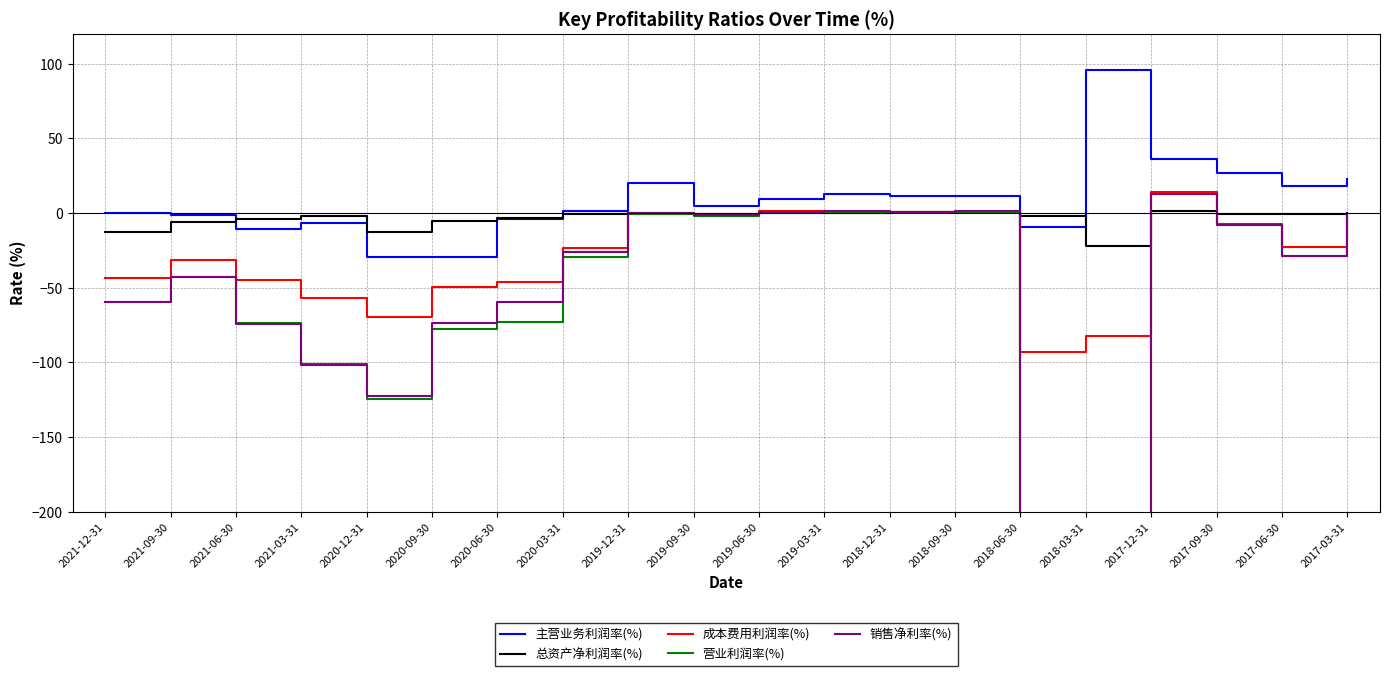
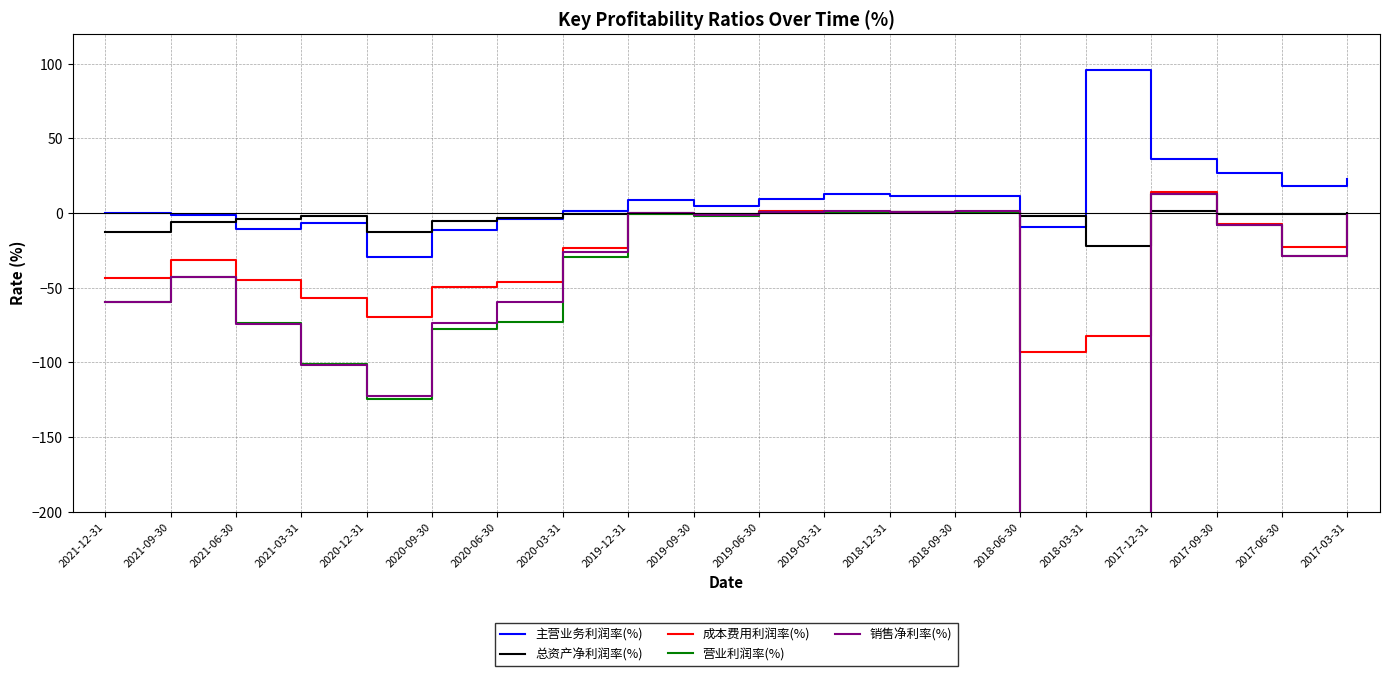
主营业务利润率(%), 2020-09-30: -29 -> -12
主营业务利润率(%), 2019-12-31: 20 -> 9
